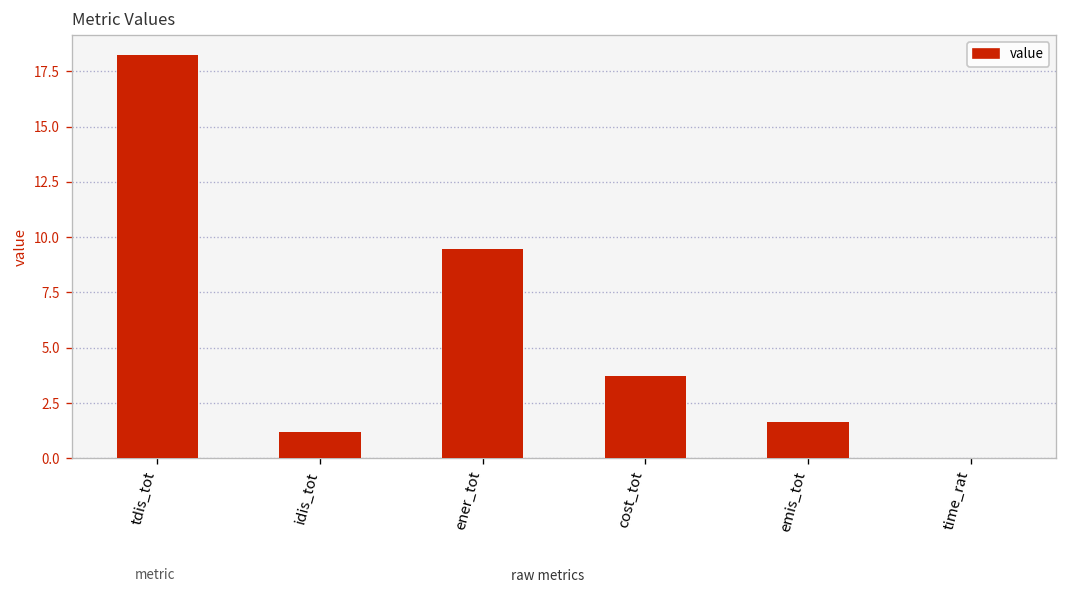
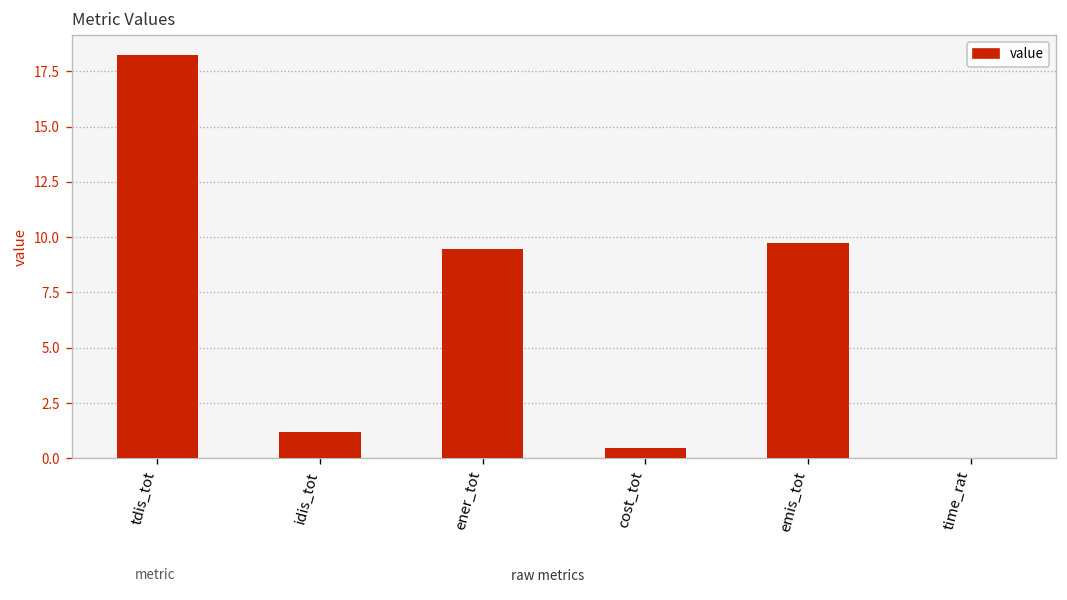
cost_tot: 3.7 -> 0.5
emis_tot: 1.6 -> 9.7
